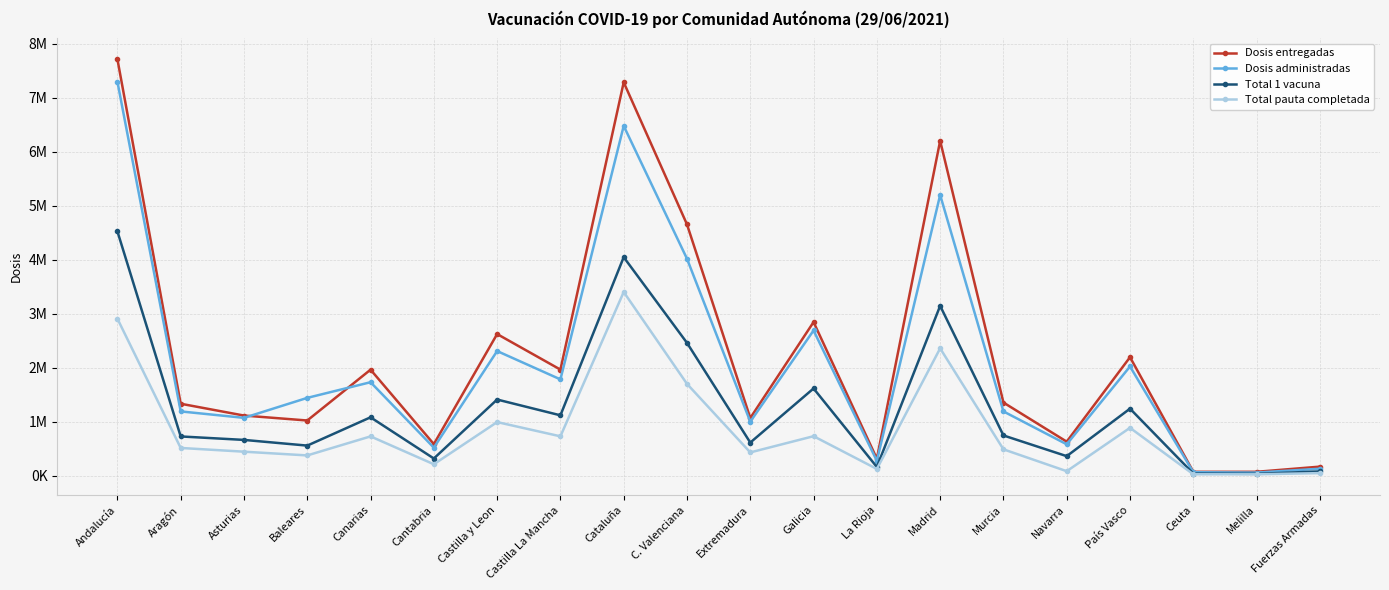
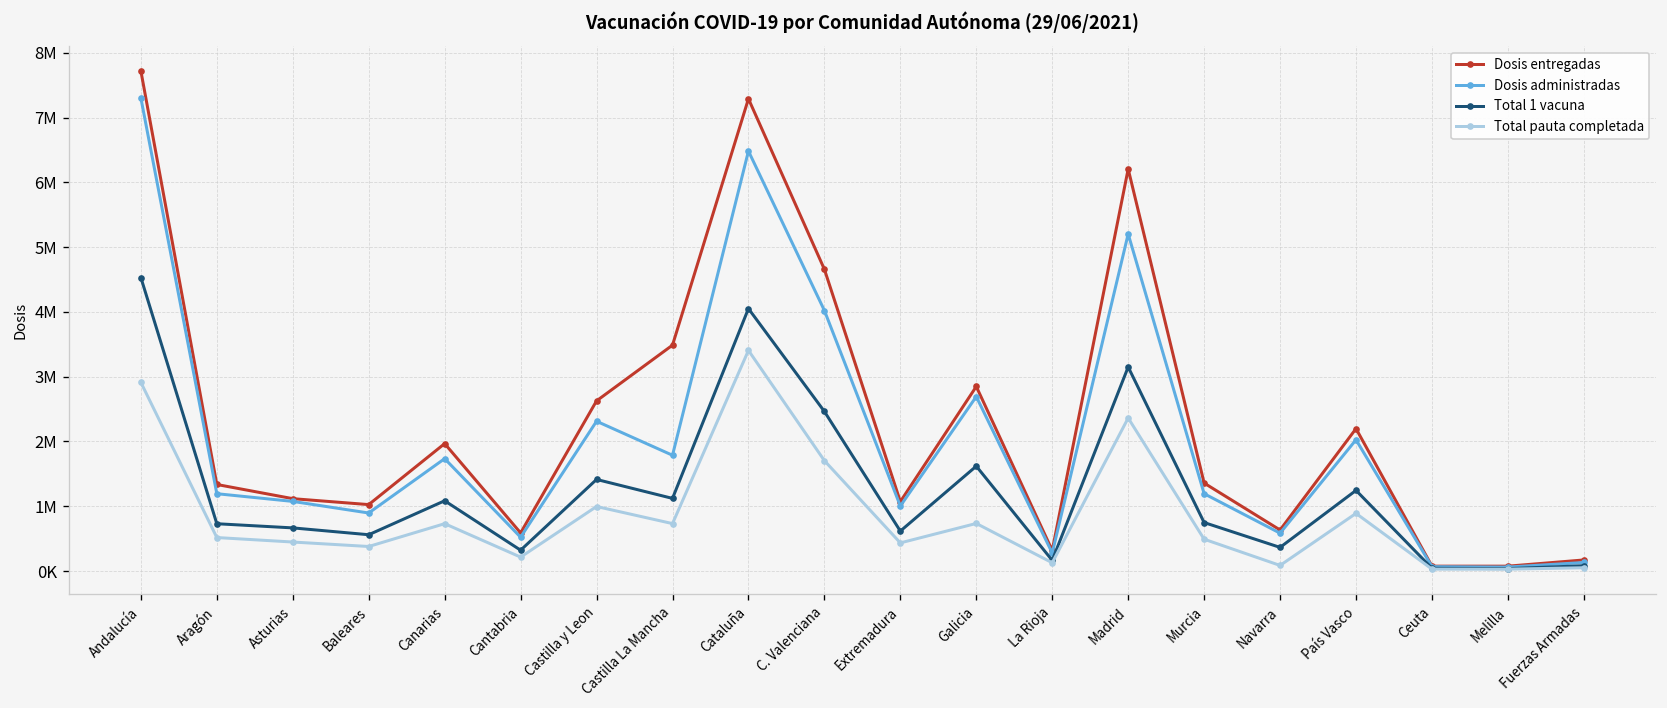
Dosis administradas, Baleares: 1400000 -> 900000
Dosis entregadas, Castilla La Mancha: 2000000 -> 3500000
